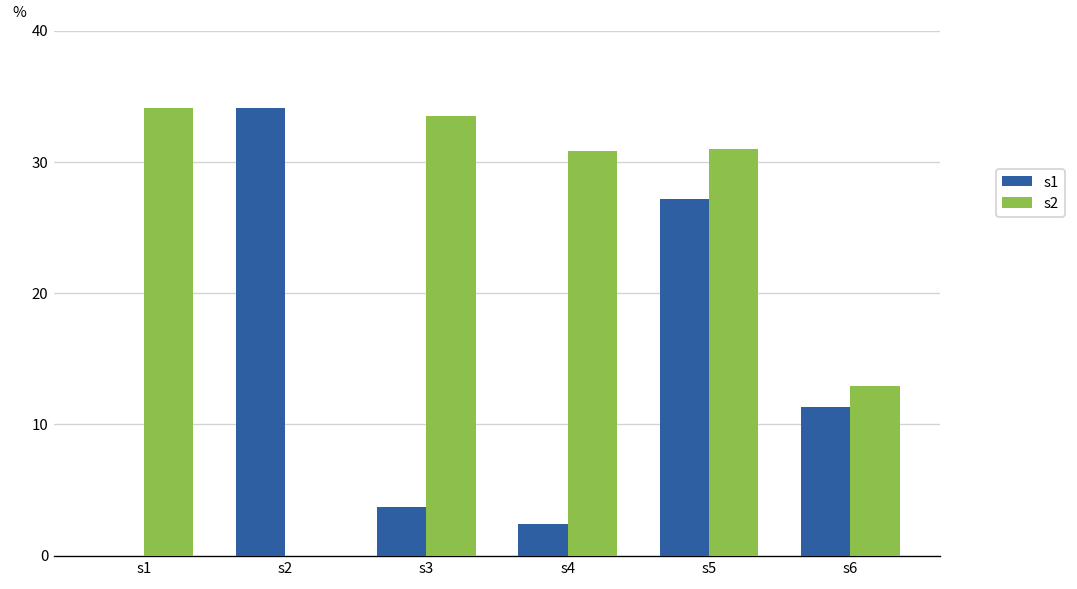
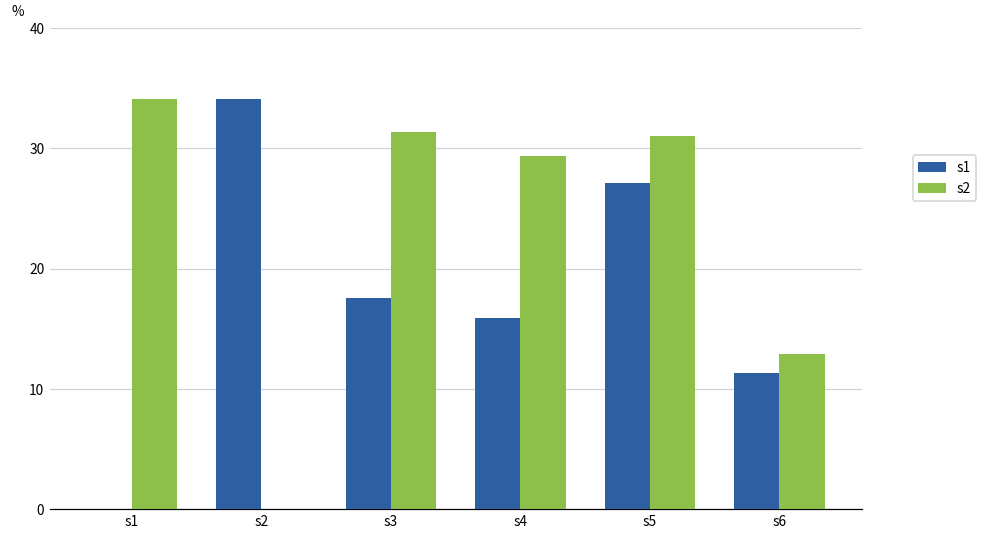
s1, s3: 3.7 -> 17.6
s2, s3: 33.5 -> 31.4
s1, s4: 2.4 -> 15.9
s2, s4: 30.8 -> 29.4
